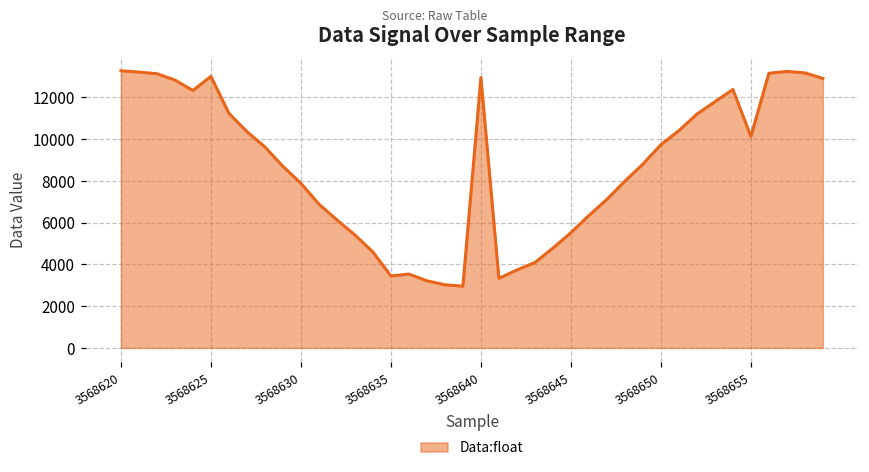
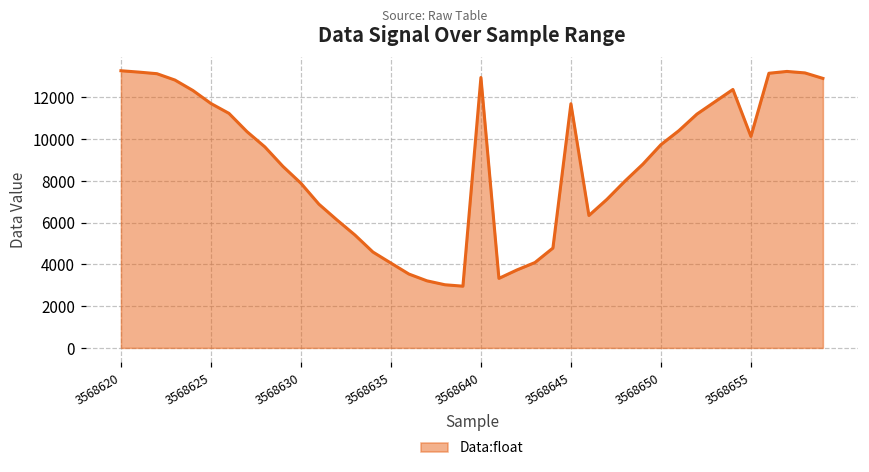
3568625: 13000 -> 11700
3568635: 3400 -> 4100
3568645: 5500 -> 11700
